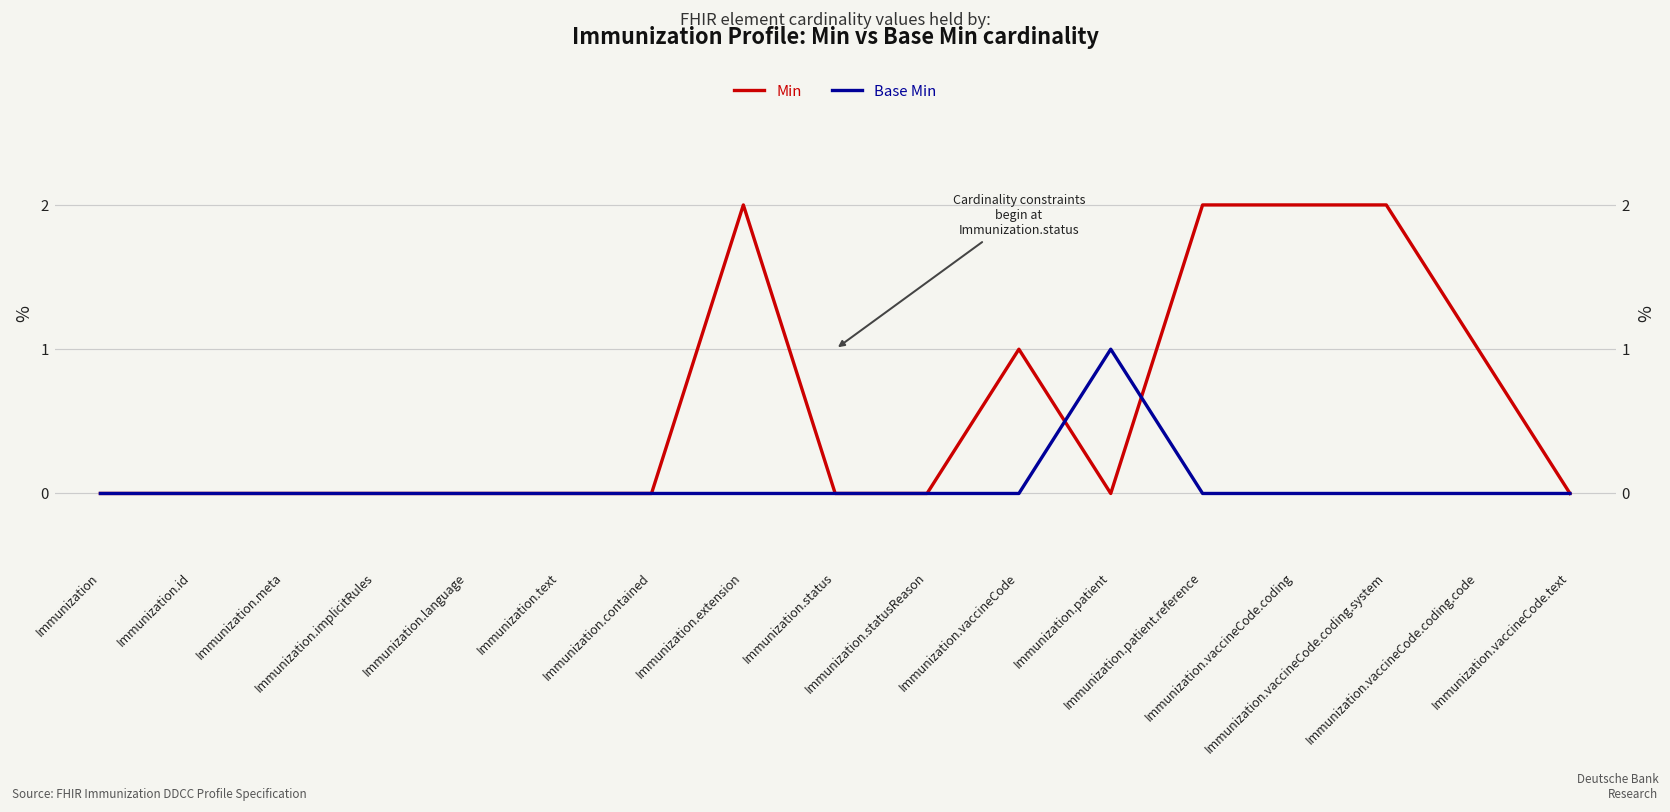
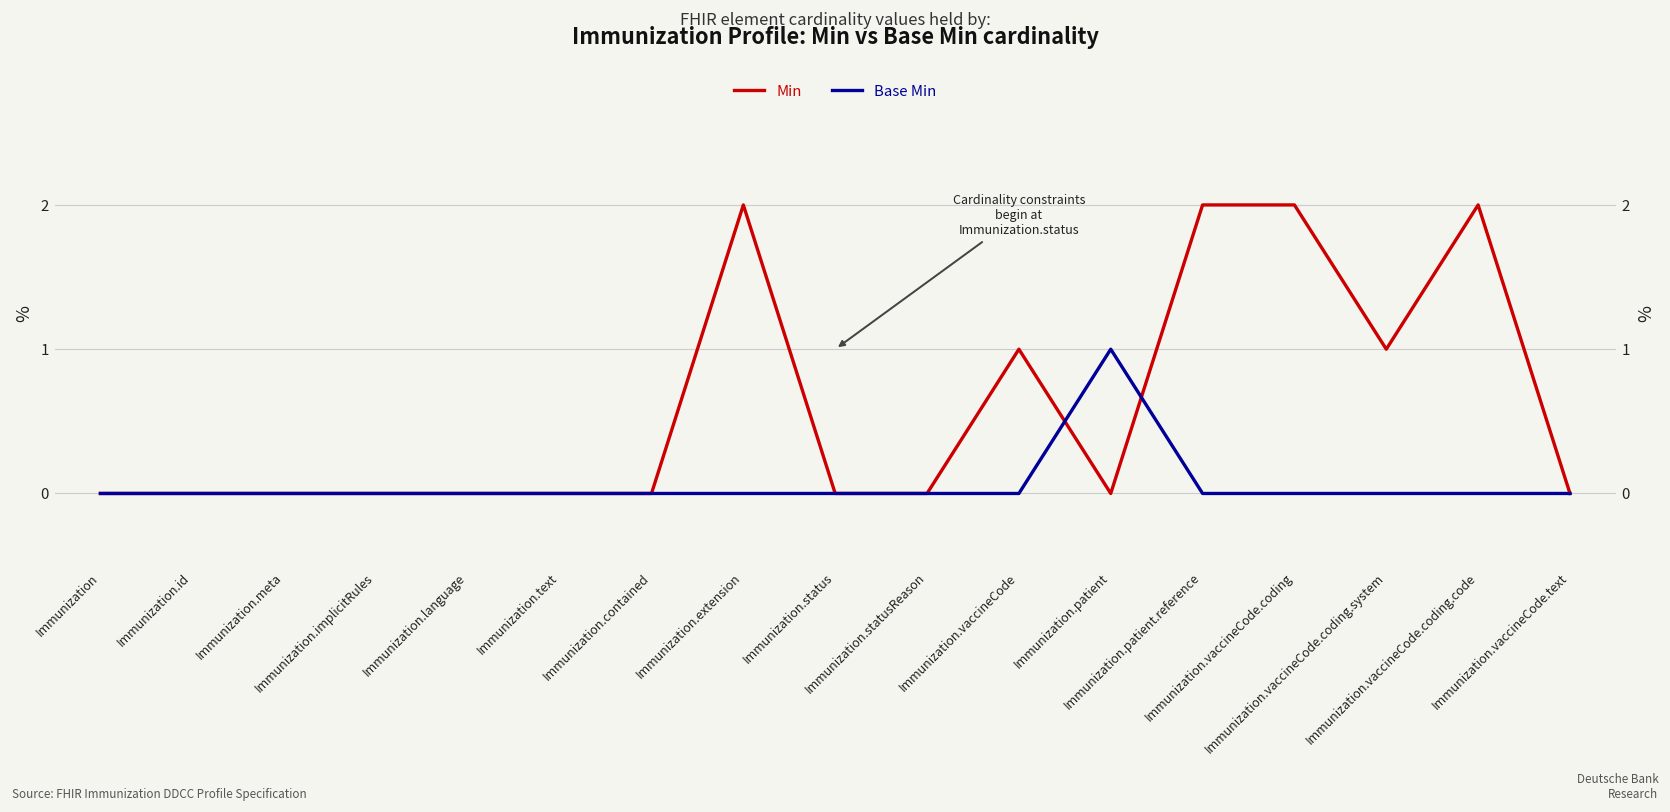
Min, Immunization.vaccineCode.coding.system: 2 -> 1
Min, Immunization.vaccineCode.coding.code: 1 -> 2
